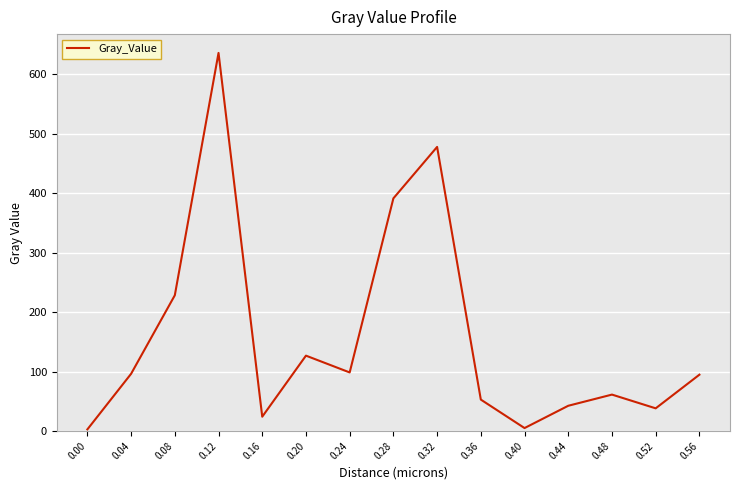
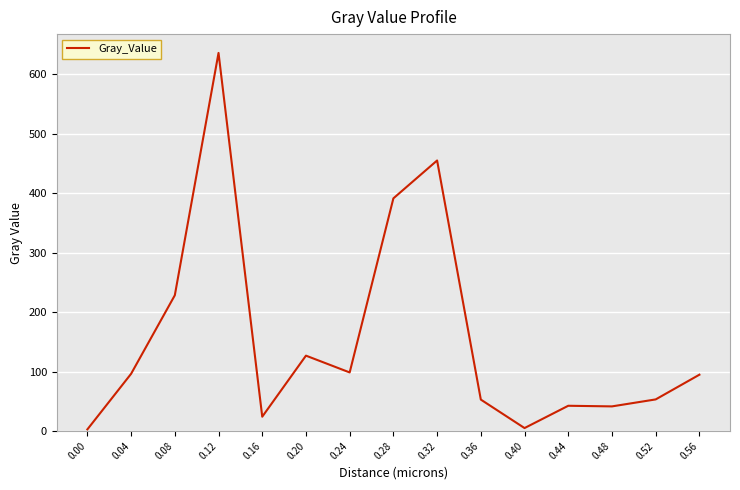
0.32: 480 -> 450
0.48: 60 -> 40
0.52: 40 -> 50
